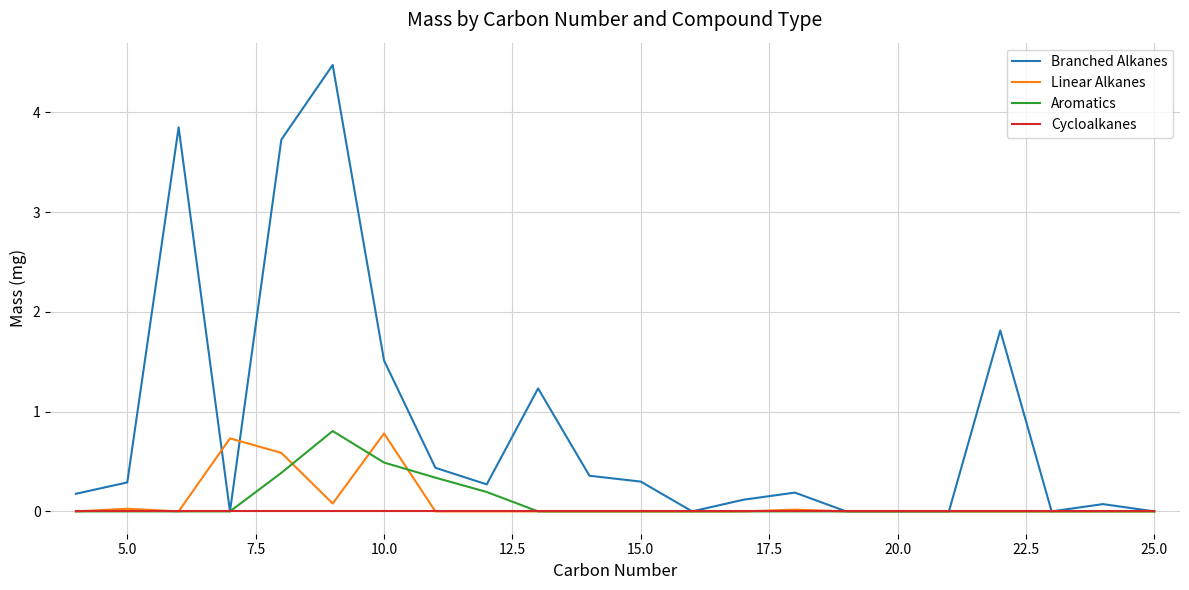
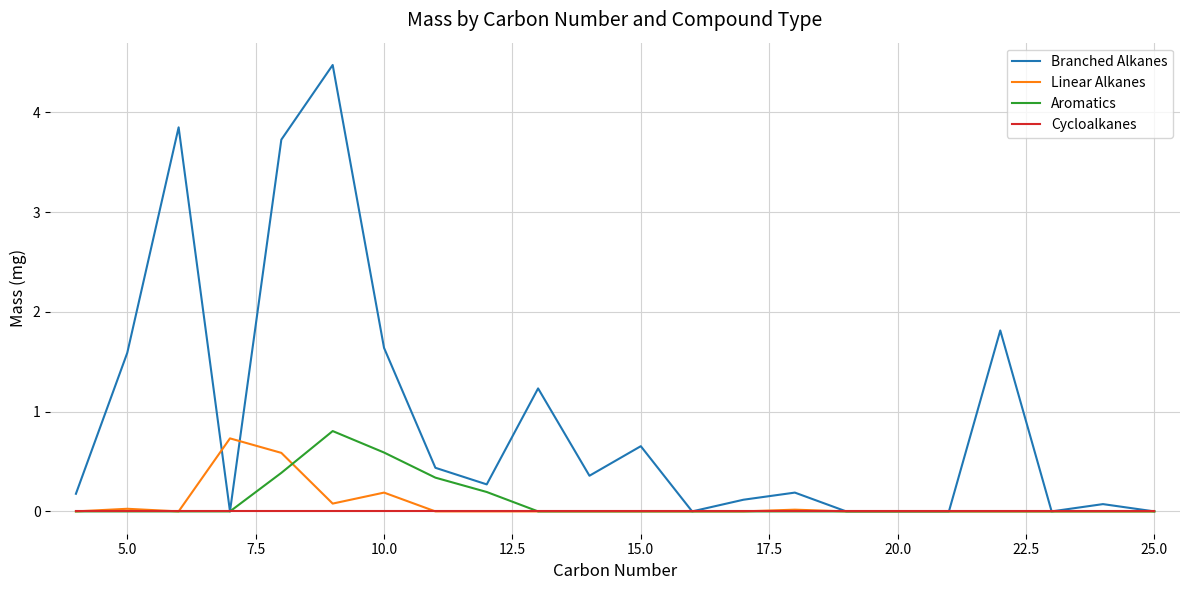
Branched Alkanes, 5.0: 0.3 -> 1.6
Branched Alkanes, 10.0: 1.5 -> 1.6
Linear Alkanes, 10.0: 0.8 -> 0.2
Aromatics, 10.0: 0.5 -> 0.6
Branched Alkanes, 15.0: 0.3 -> 0.7
